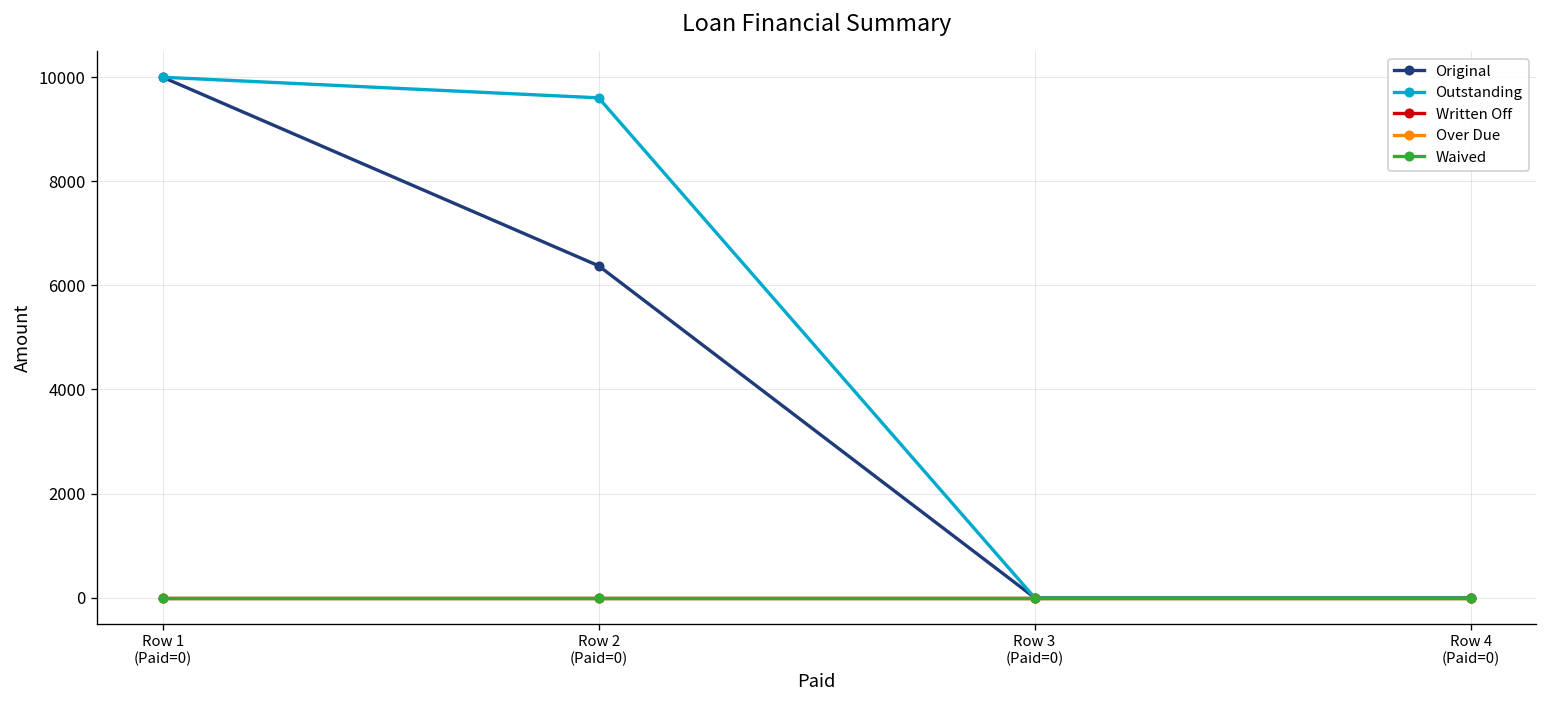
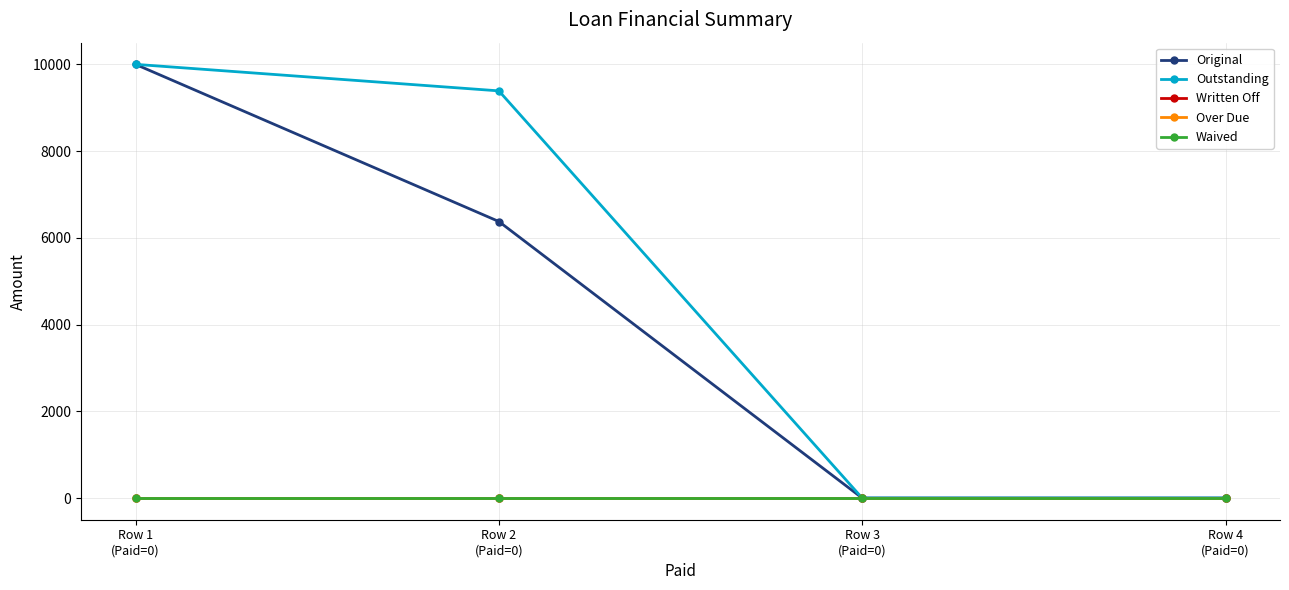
Outstanding, Row 2 (Paid=0): 9600 -> 9400
